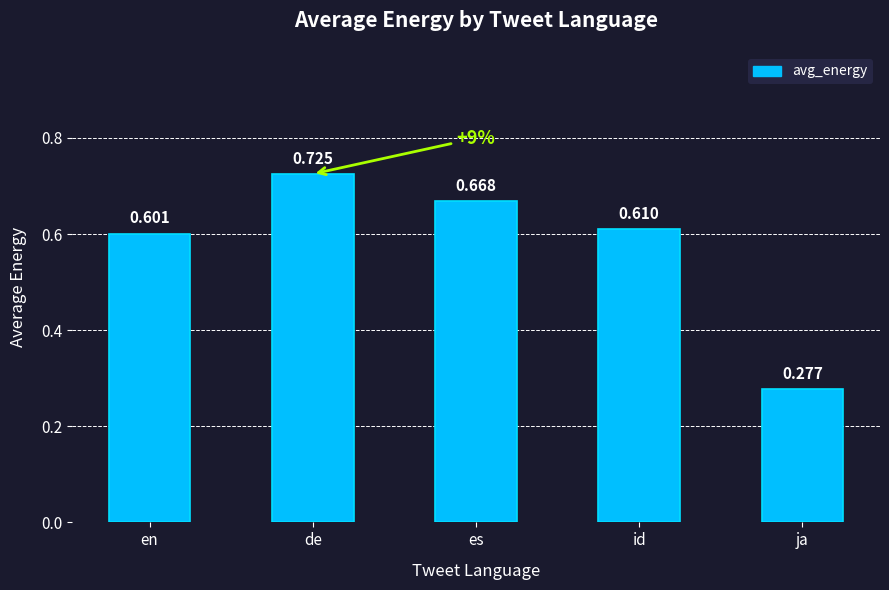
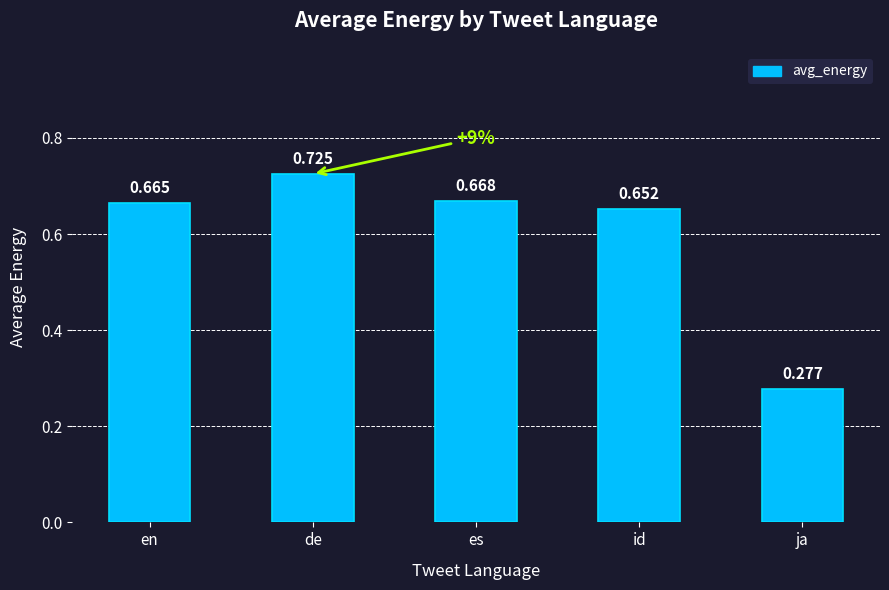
en: 0.601 -> 0.665
id: 0.610 -> 0.652
